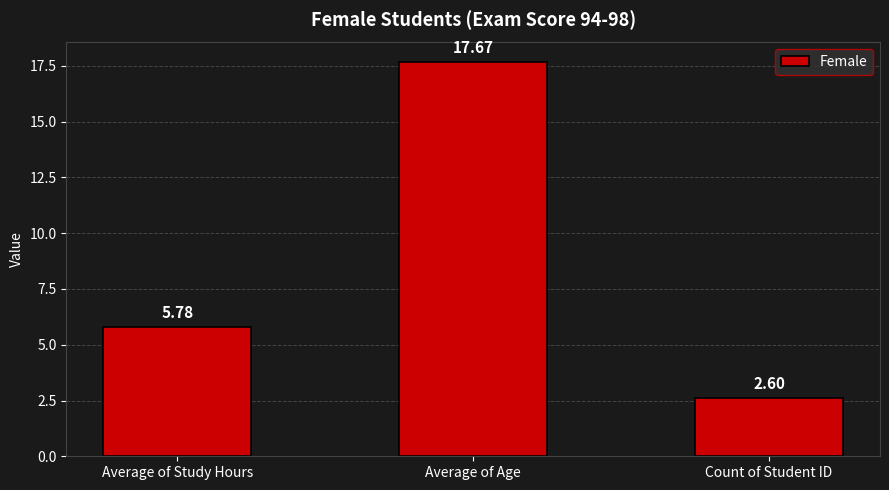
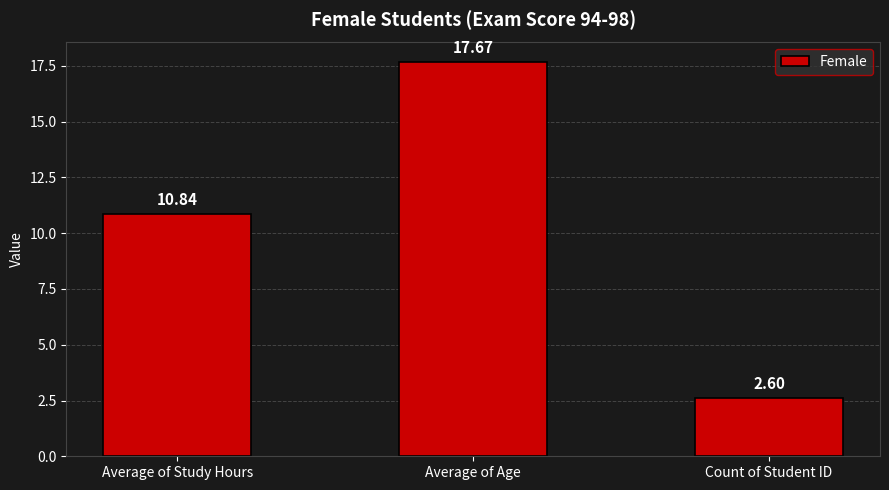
Average of Study Hours: 5.78 -> 10.84
